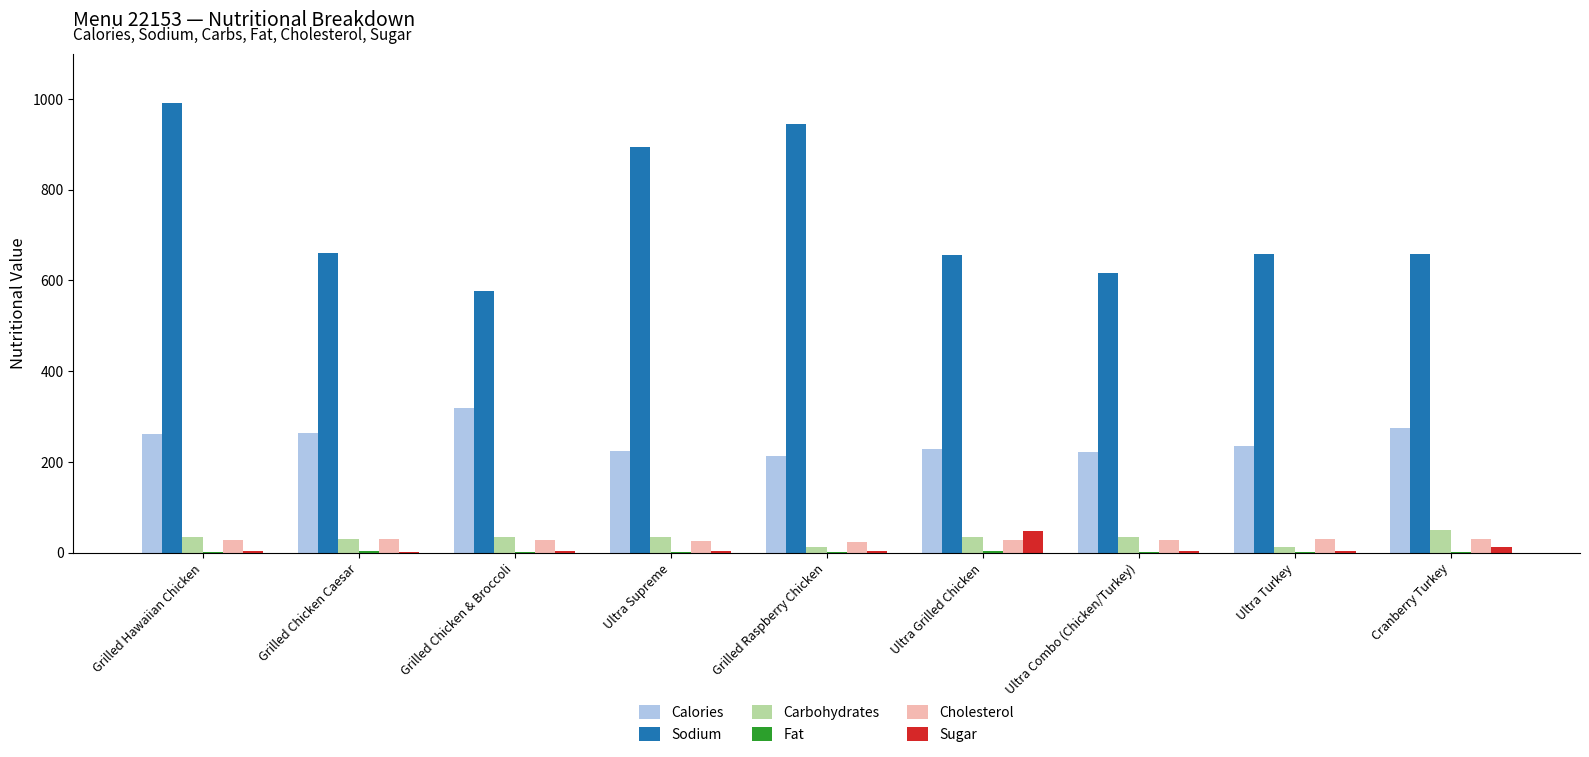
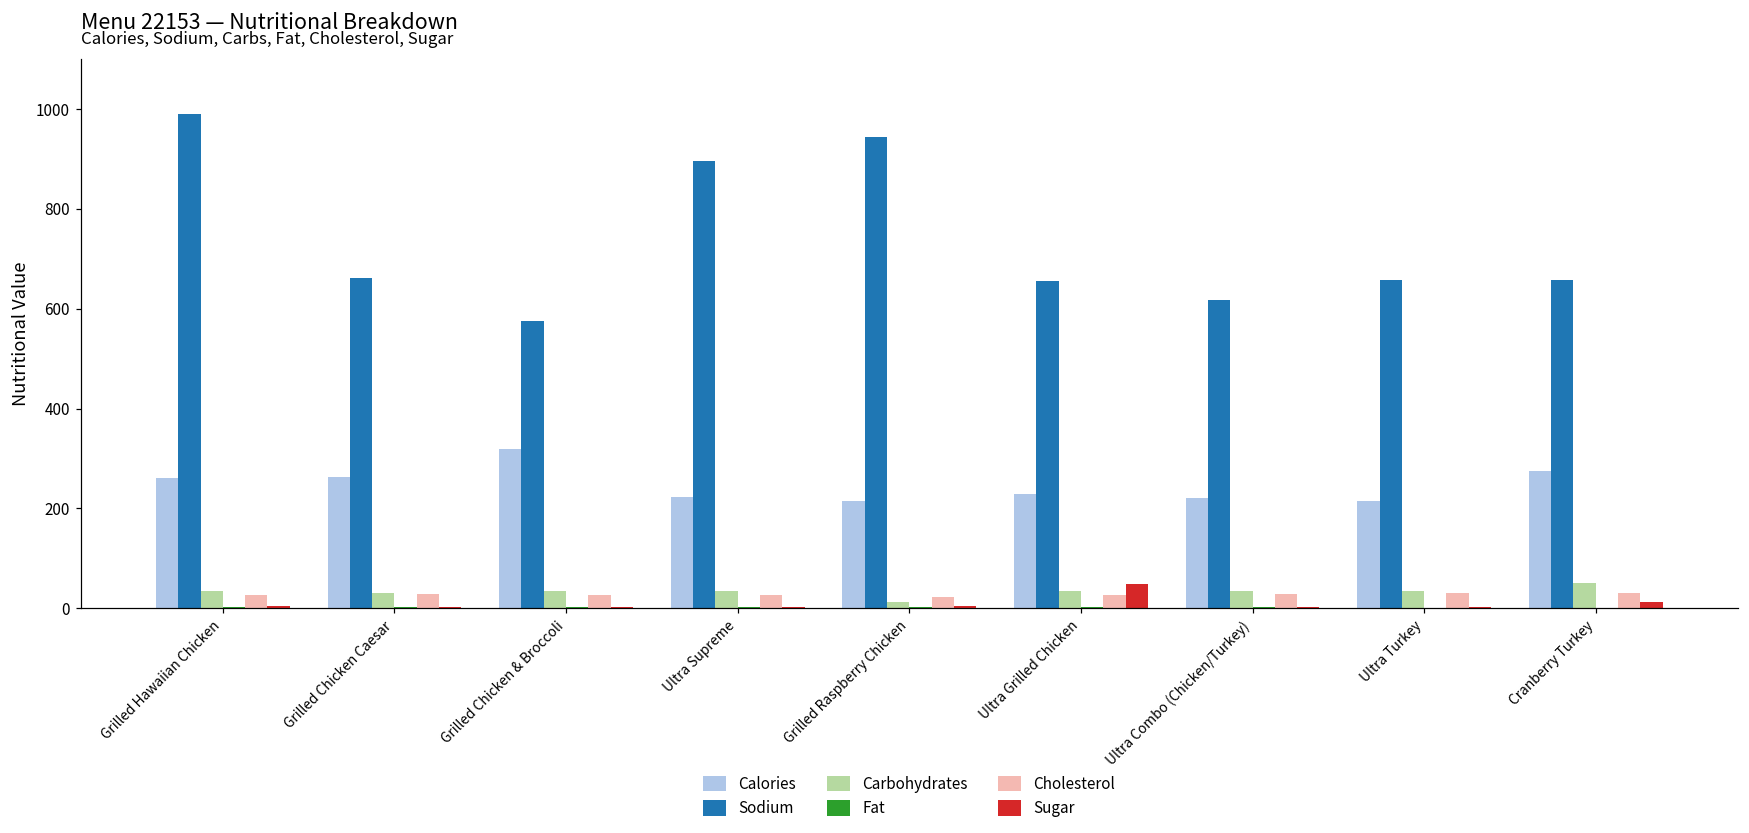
Calories, Ultra Turkey: 240 -> 210
Carbohydrates, Ultra Turkey: 10 -> 30
